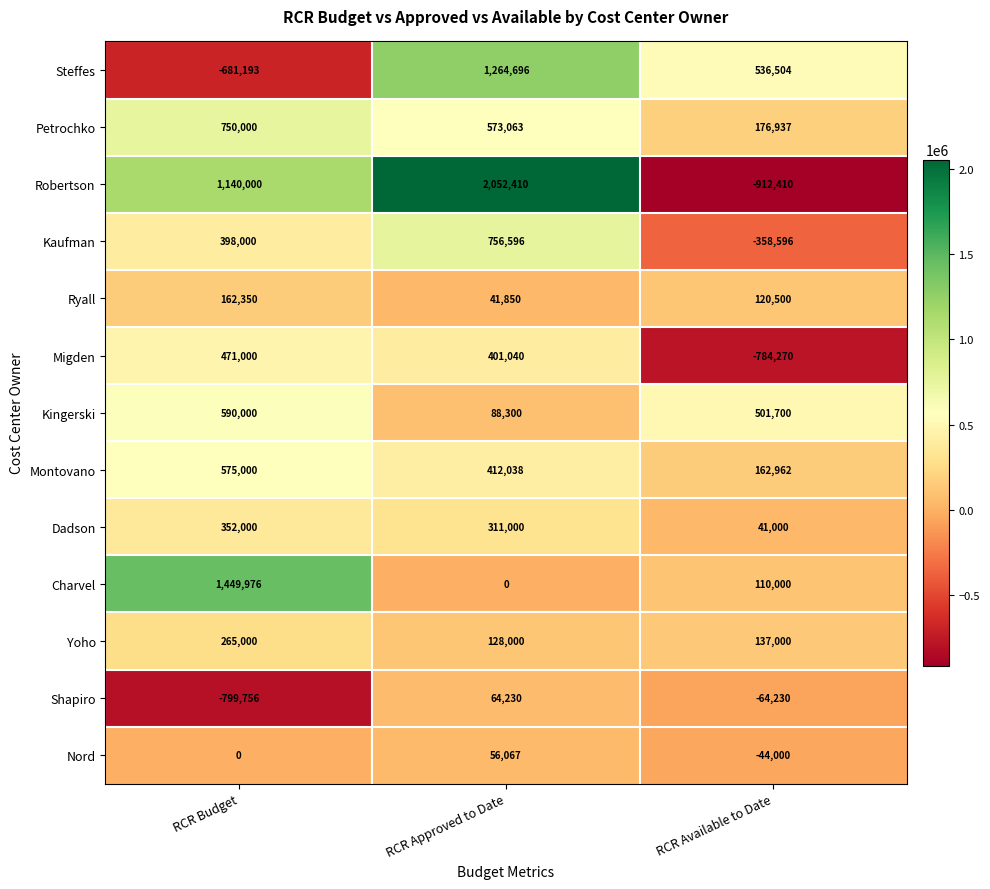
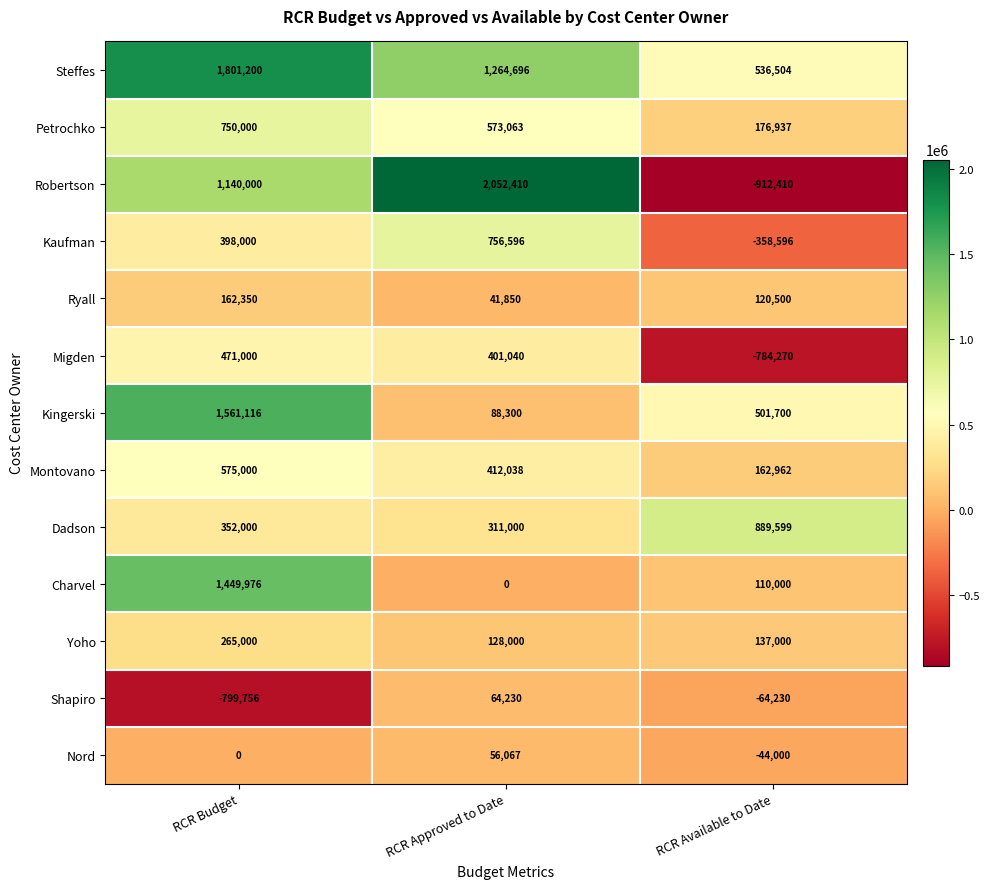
Steffes, RCR Budget: -681,193 -> 1,801,200
Kingerski, RCR Budget: 590,000 -> 1,561,116
Dadson, RCR Available to Date: 41,000 -> 889,599
